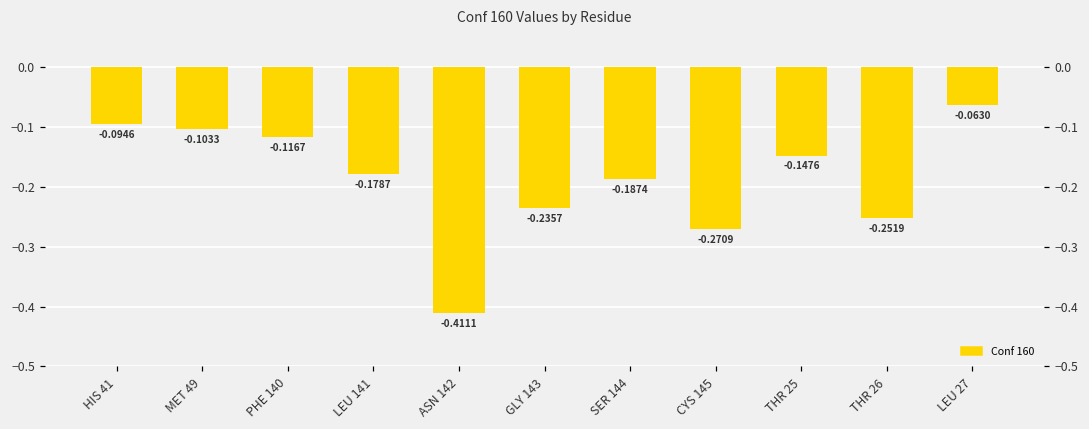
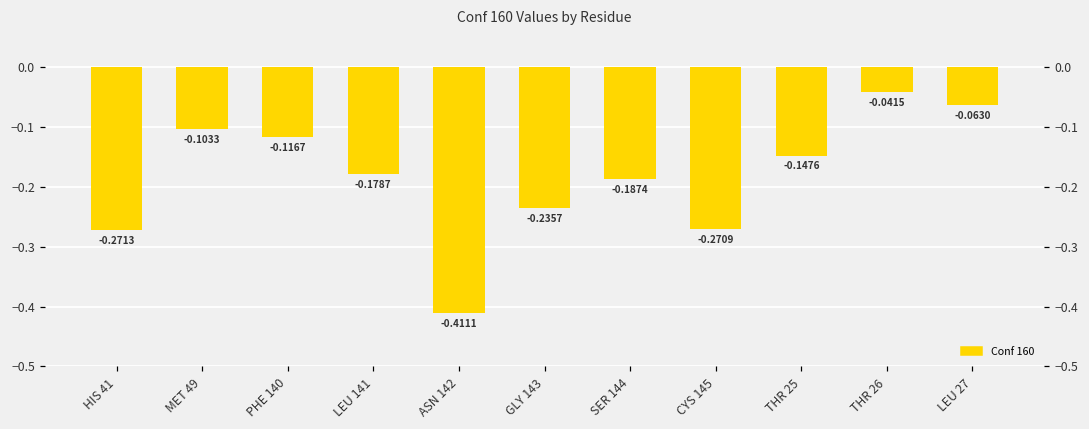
HIS 41: -0.0946 -> -0.2713
THR 26: -0.2519 -> -0.0415
